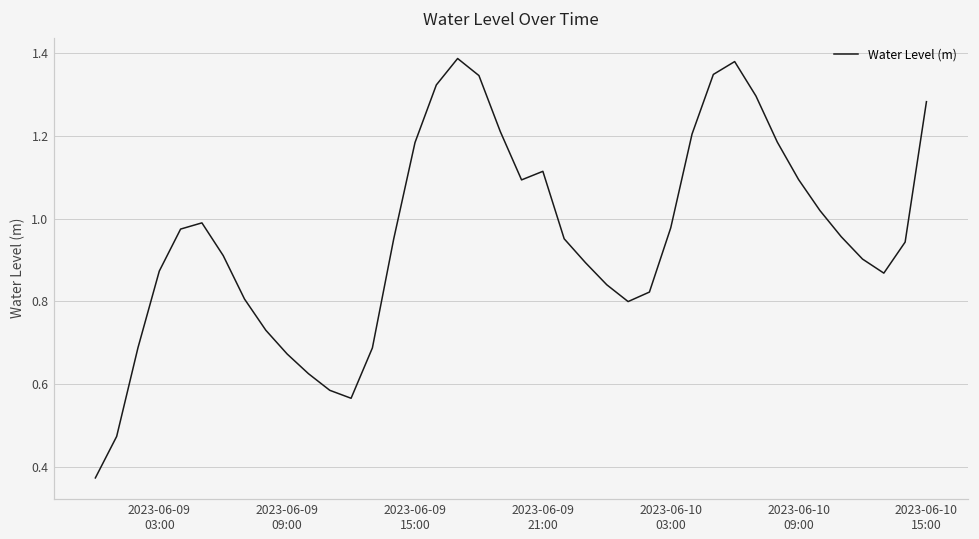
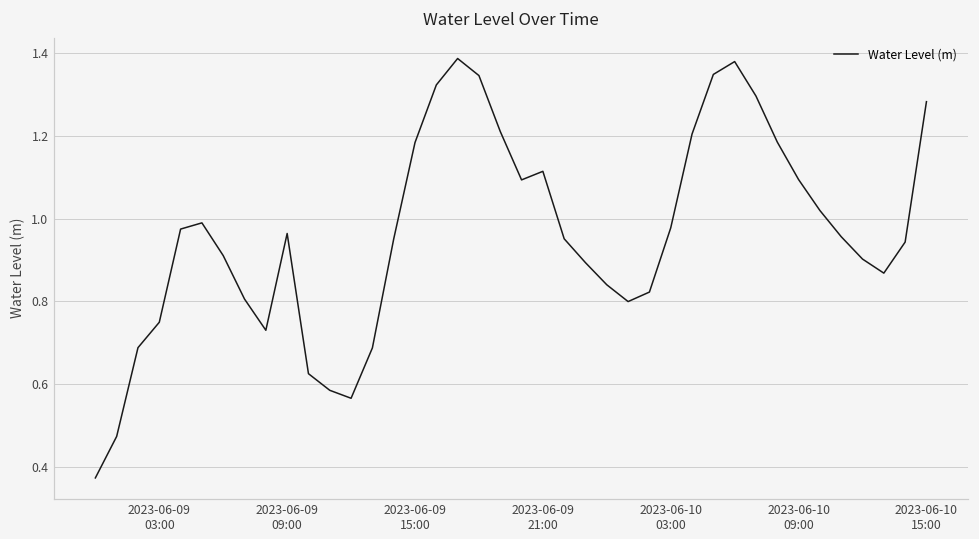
2023-06-09 03:00: 0.87 -> 0.75
2023-06-09 09:00: 0.67 -> 0.96
